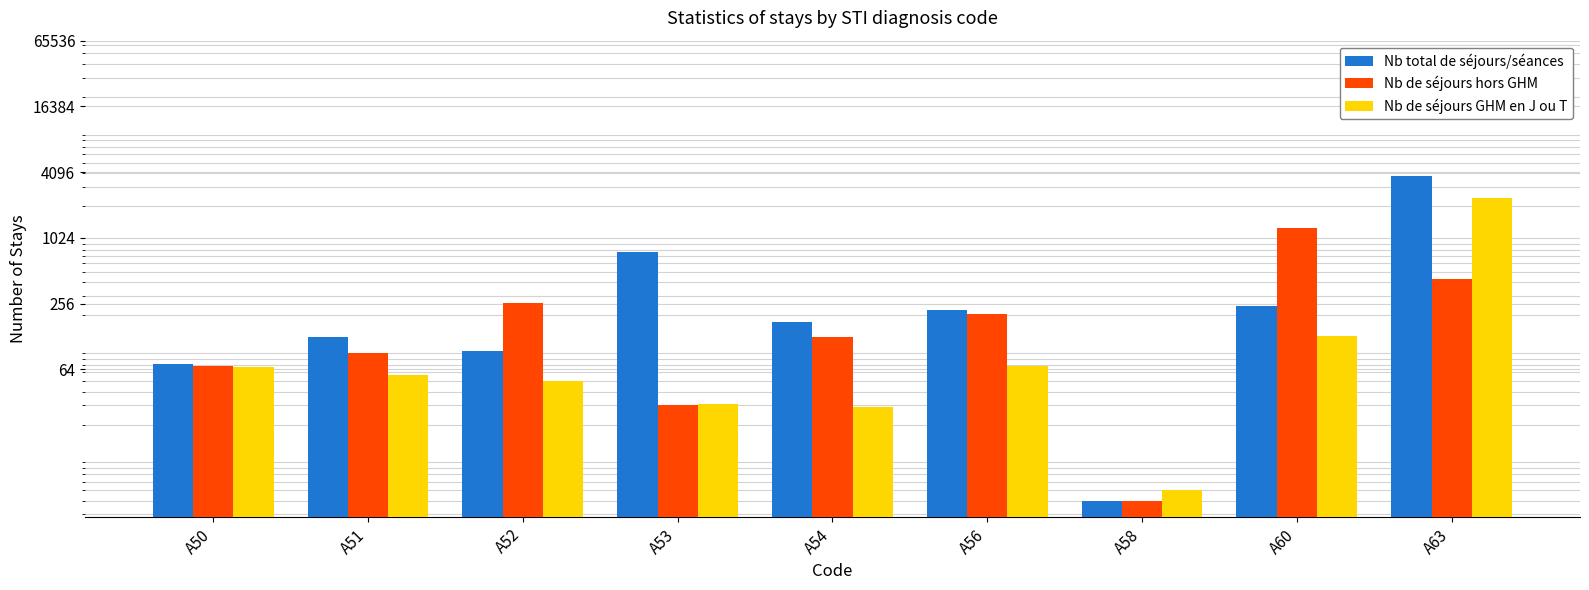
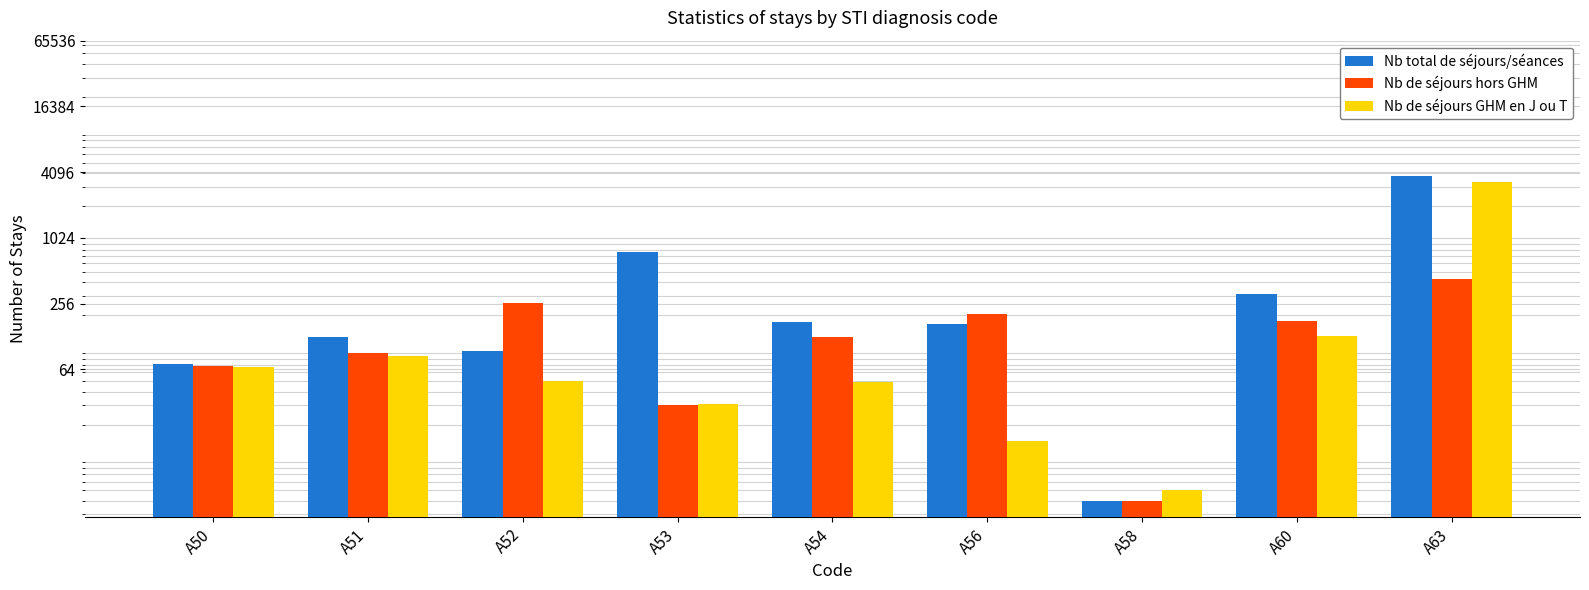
Nb de séjours GHM en J ou T, A51: 60 -> 80
Nb de séjours GHM en J ou T, A54: 29 -> 50
Nb total de séjours/séances, A56: 220 -> 170
Nb de séjours GHM en J ou T, A56: 70 -> 14
Nb total de séjours/séances, A60: 250 -> 310
Nb de séjours hors GHM, A60: 1300 -> 180
Nb de séjours GHM en J ou T, A63: 2400 -> 3300
